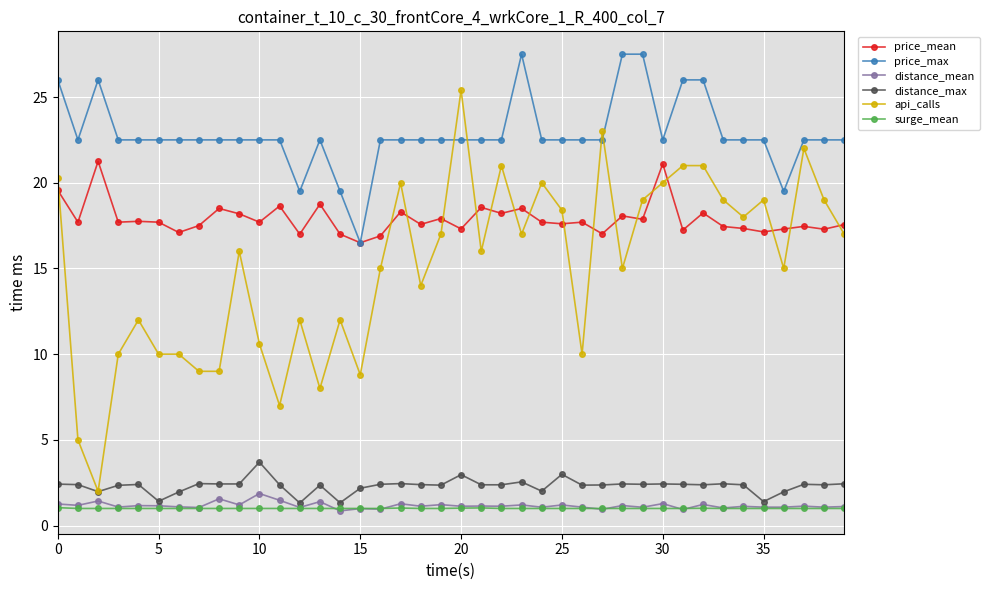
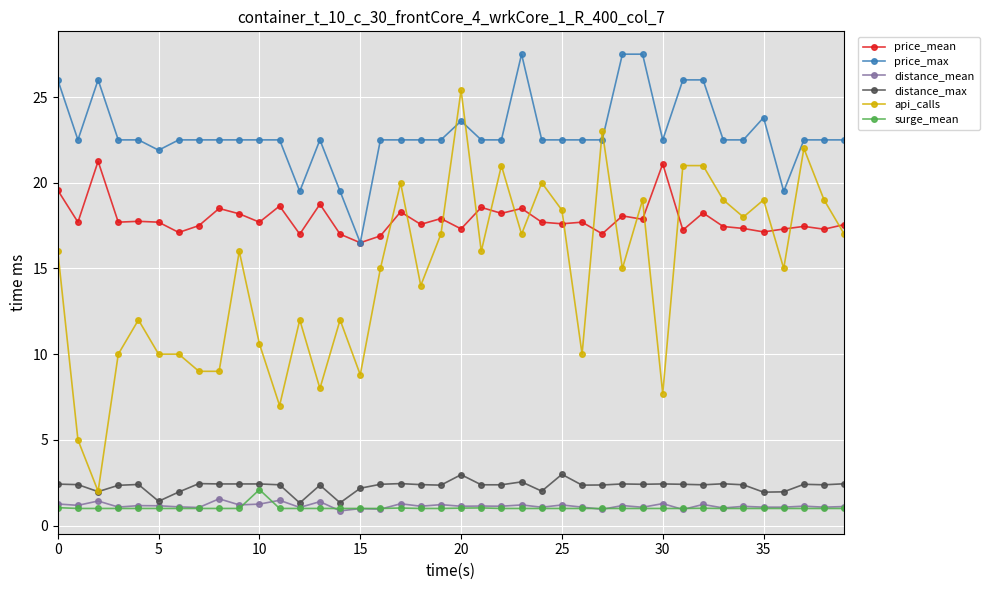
api_calls, 0: 20.3 -> 16.0
price_max, 5: 22.5 -> 21.9
distance_mean, 10: 1.9 -> 1.3
distance_max, 10: 3.7 -> 2.4
surge_mean, 10: 1.0 -> 2.1
price_max, 20: 22.5 -> 23.6
api_calls, 30: 20.0 -> 7.7
price_max, 35: 22.5 -> 23.8
distance_max, 35: 1.4 -> 2.0
